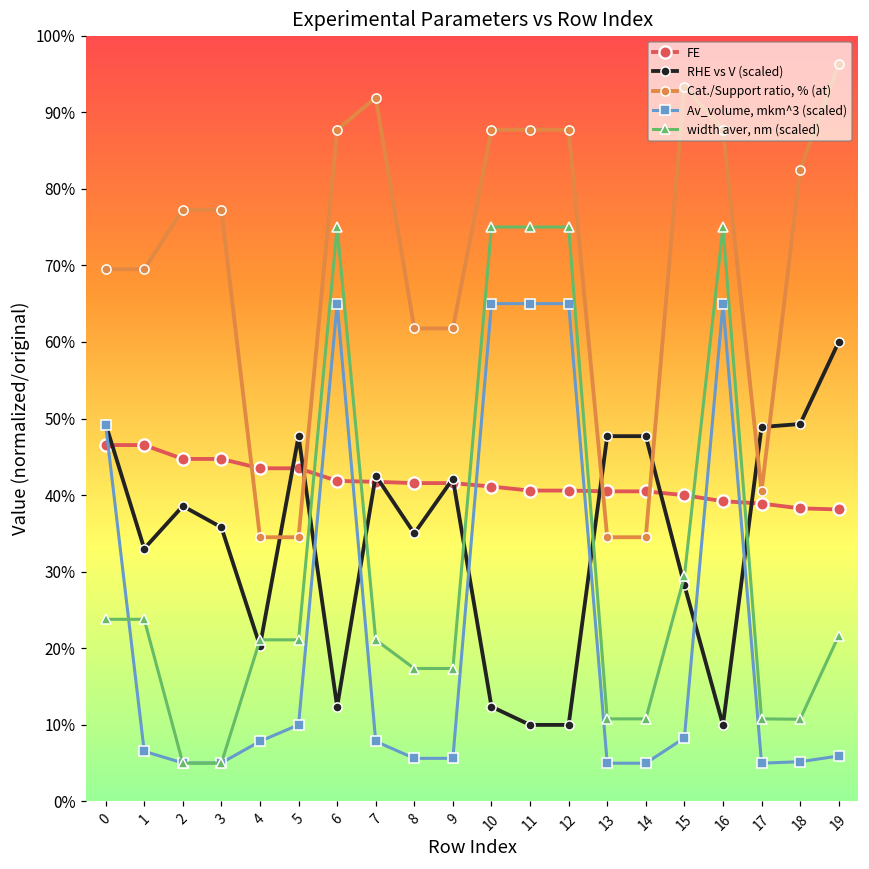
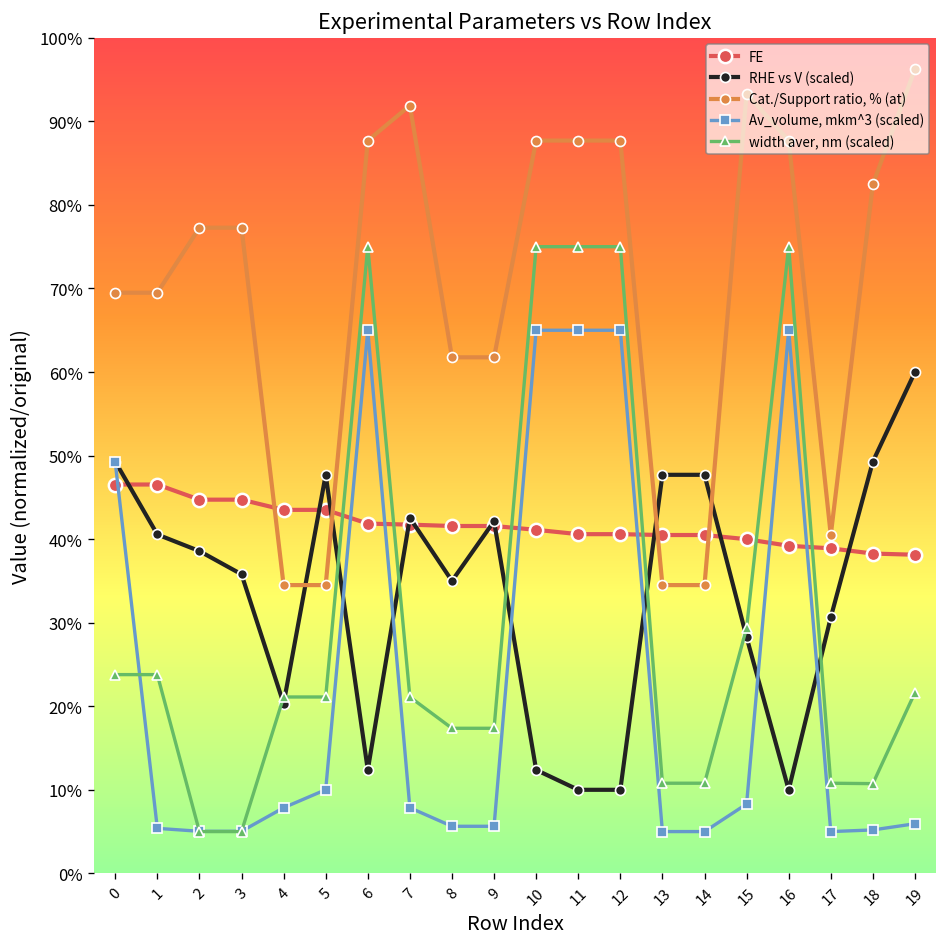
RHE vs V (scaled), 1: 33% -> 41%
Av_volume, mkm^3 (scaled), 1: 7% -> 5%
RHE vs V (scaled), 17: 49% -> 31%
